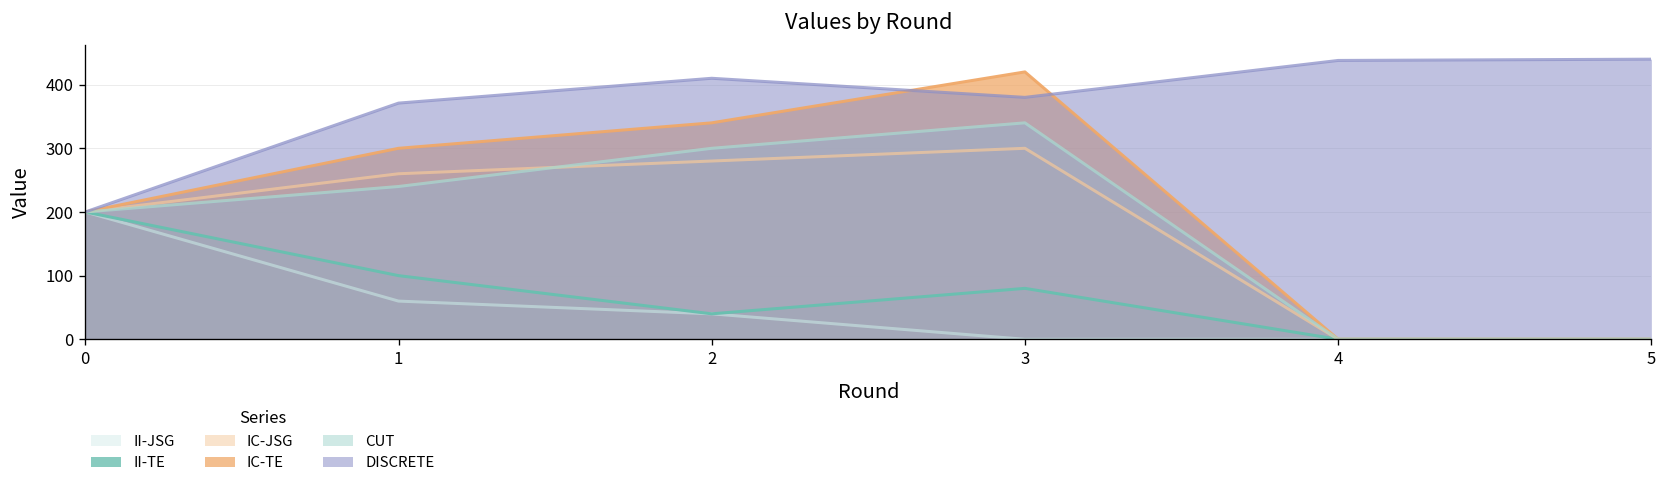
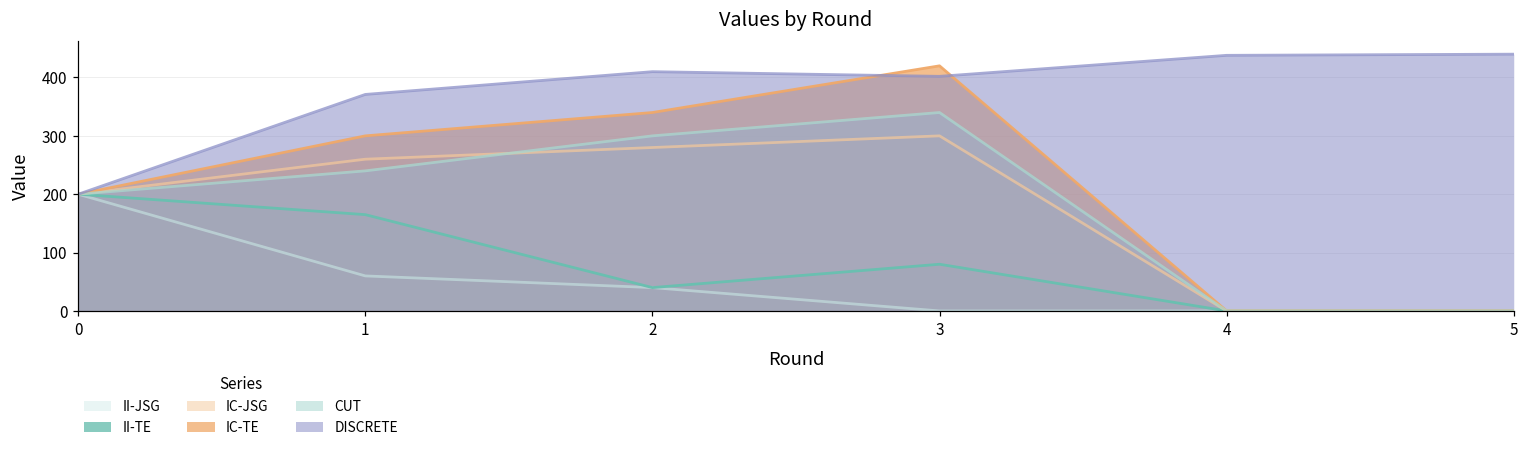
II-TE, 1: 100 -> 170
DISCRETE, 3: 380 -> 400
